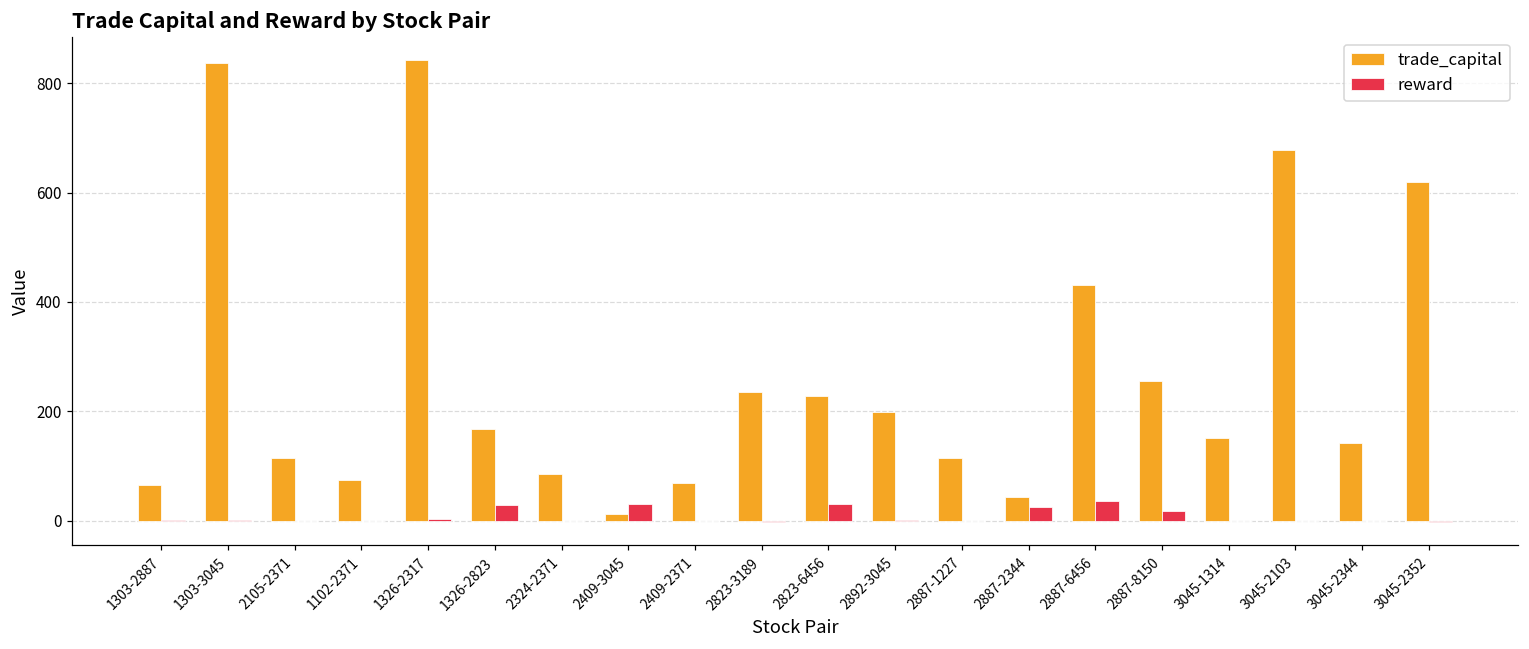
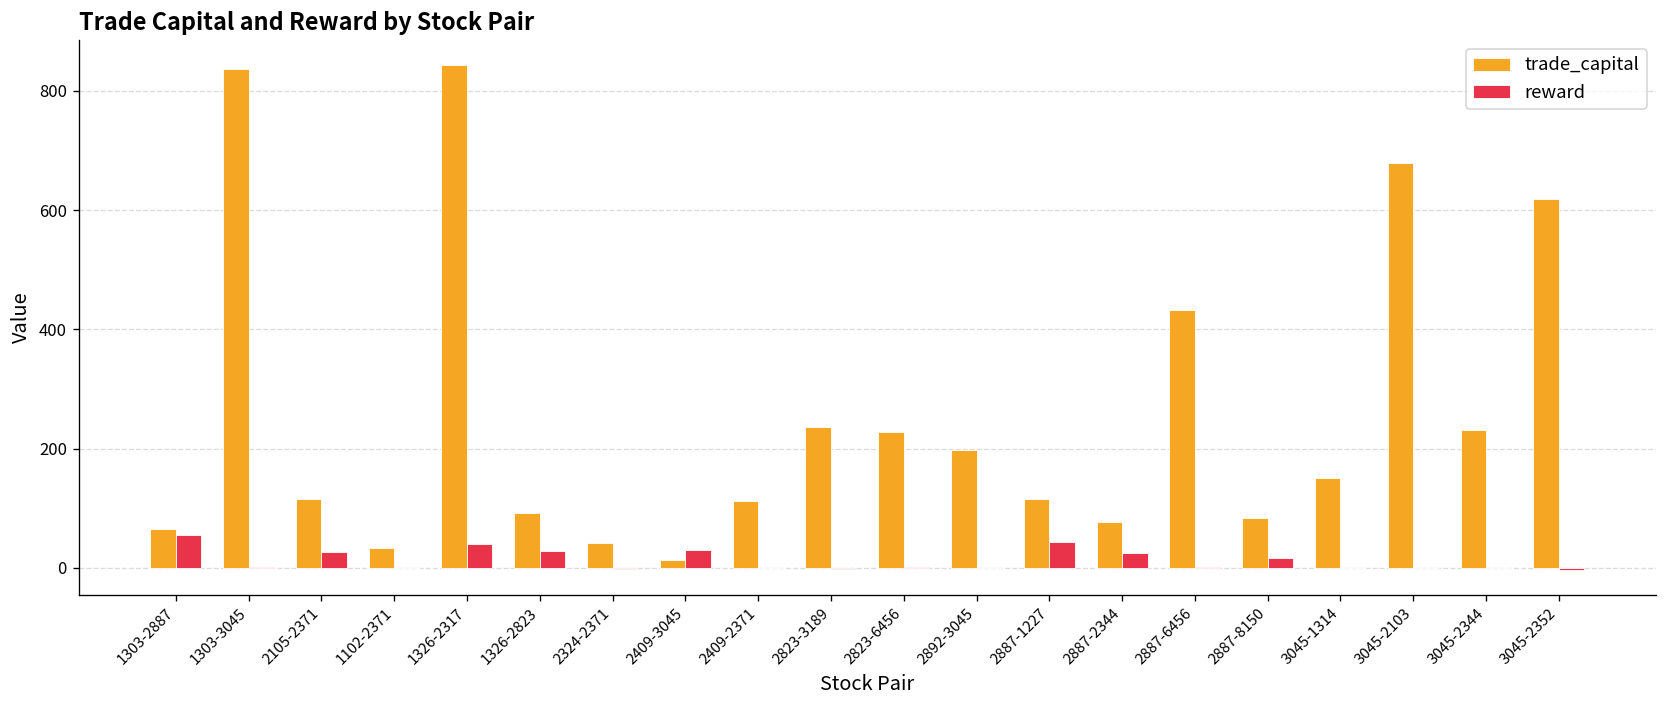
reward, 1303-2887: 0 -> 60
reward, 2105-2371: 0 -> 30
trade_capital, 1102-2371: 70 -> 30
reward, 1326-2317: 0 -> 40
trade_capital, 1326-2823: 170 -> 90
trade_capital, 2324-2371: 90 -> 40
trade_capital, 2409-2371: 70 -> 110
reward, 2823-6456: 30 -> 0
reward, 2887-1227: 0 -> 40
trade_capital, 2887-2344: 40 -> 80
reward, 2887-6456: 40 -> 0
trade_capital, 2887-8150: 260 -> 80
trade_capital, 3045-2344: 140 -> 230
